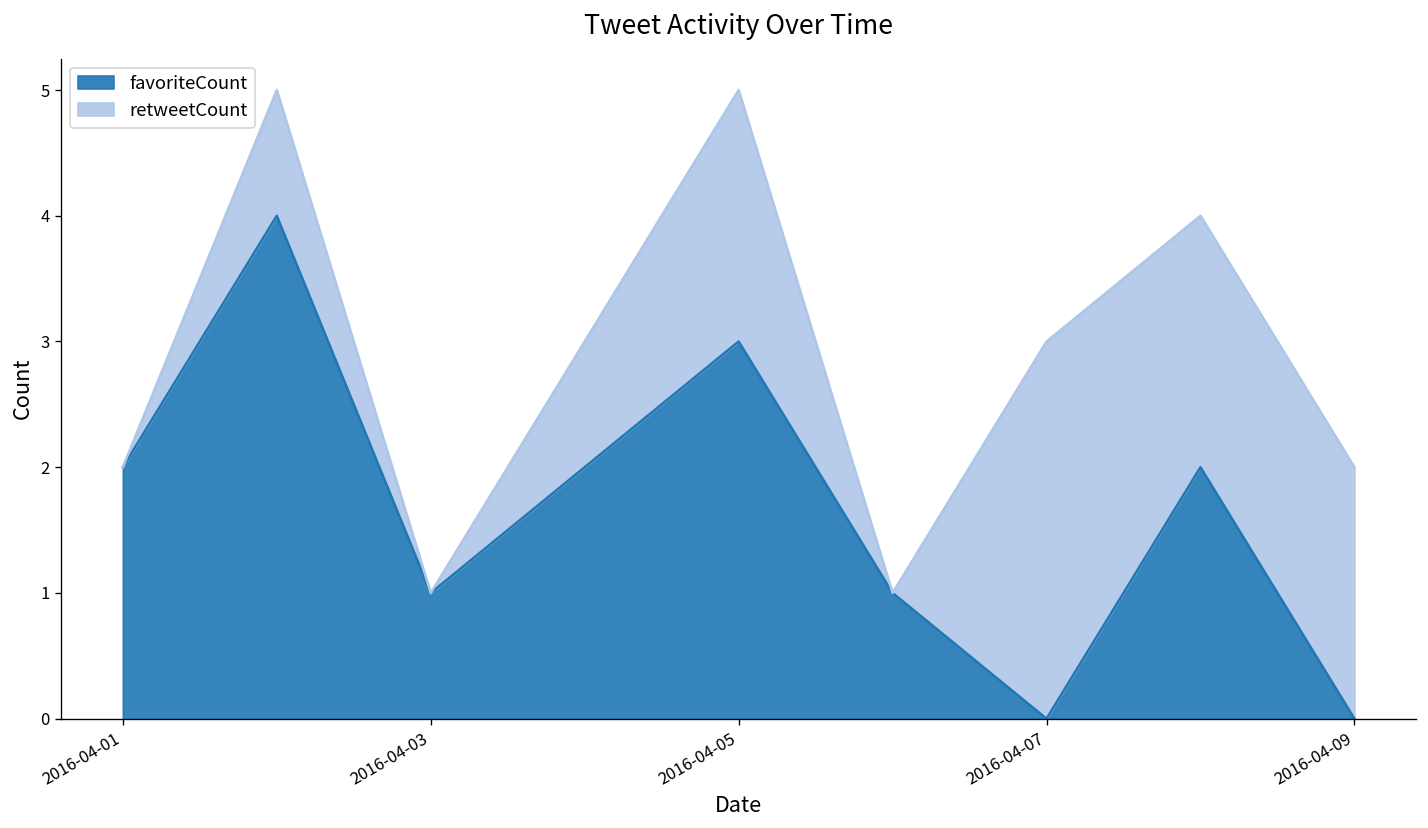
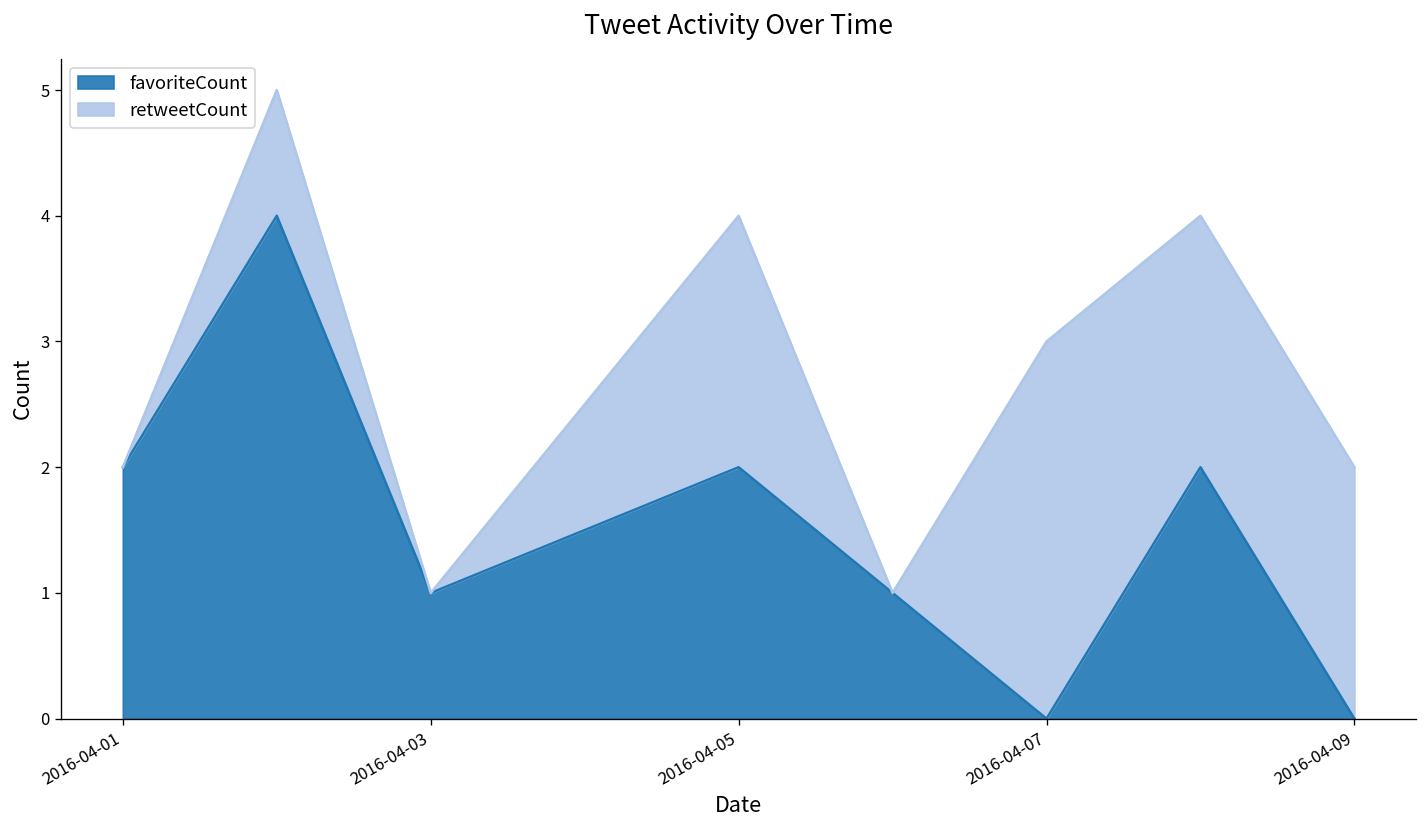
favoriteCount, 2016-04-05: 3 -> 2
